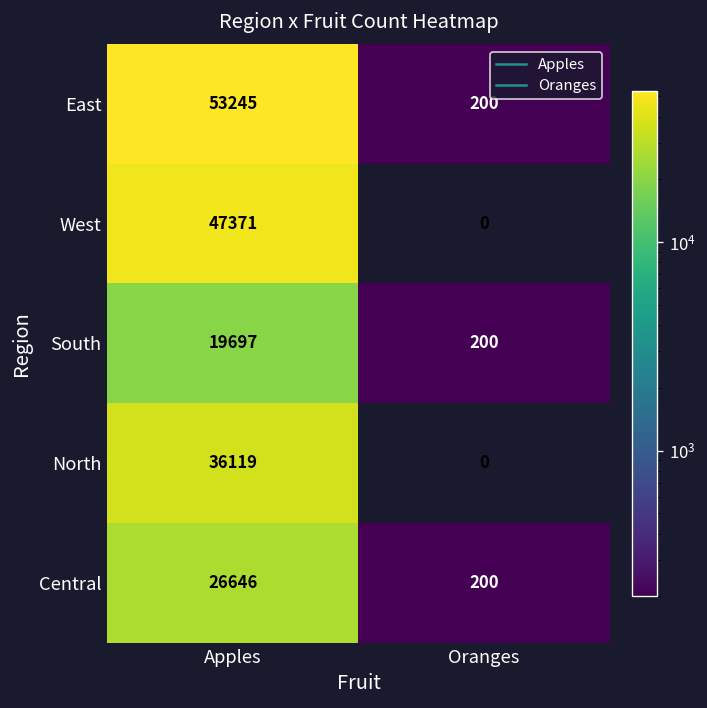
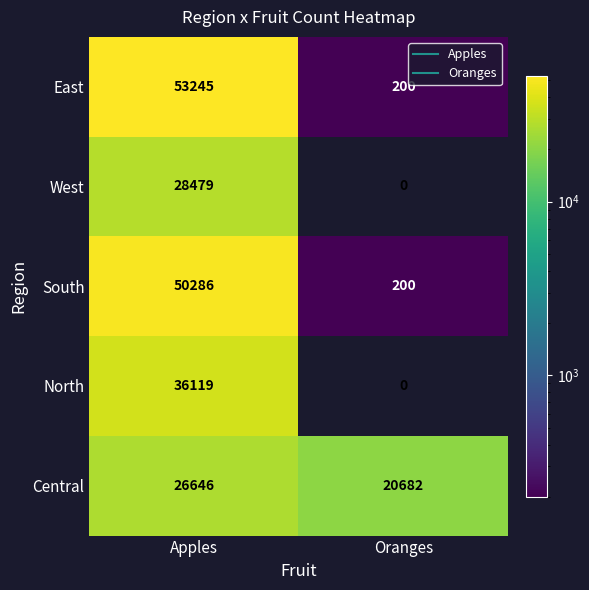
West, Apples: 47371 -> 28479
South, Apples: 19697 -> 50286
Central, Oranges: 200 -> 20682
